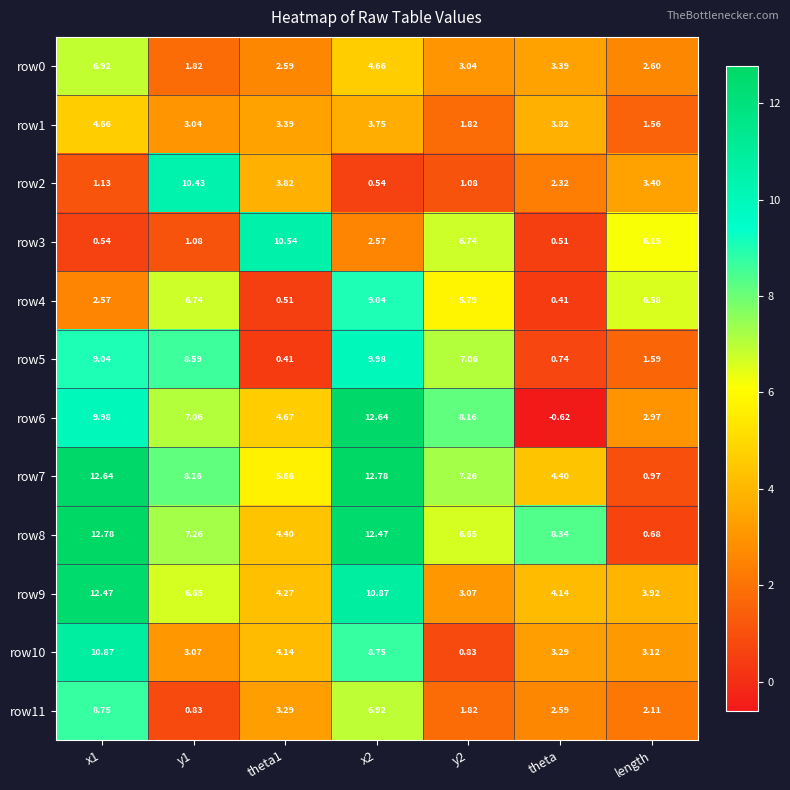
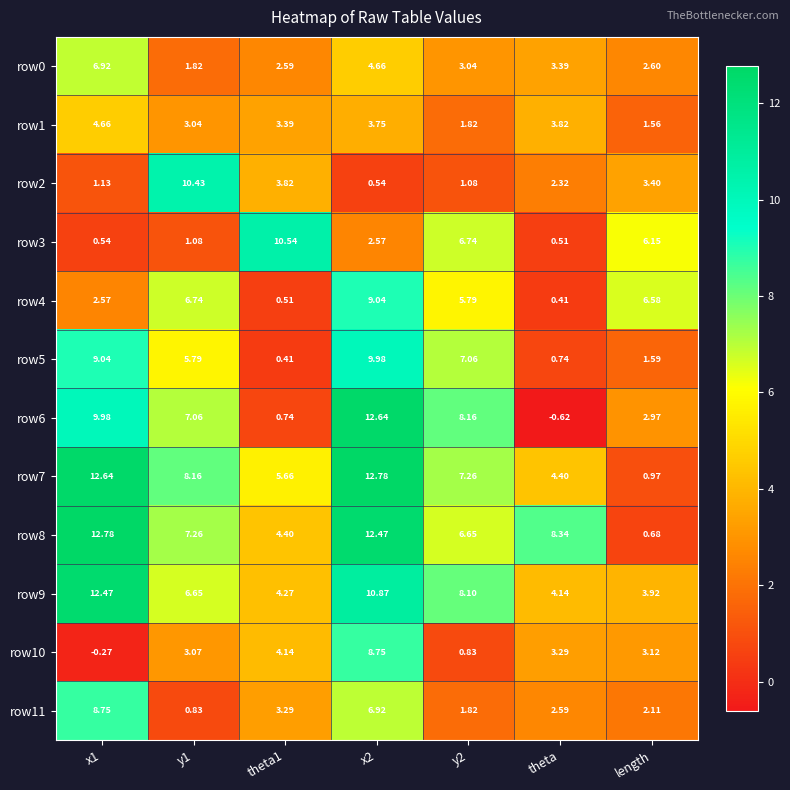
row5, y1: 8.59 -> 5.79
row6, theta1: 4.67 -> 0.74
row9, y2: 3.07 -> 8.10
row10, x1: 10.87 -> -0.27
